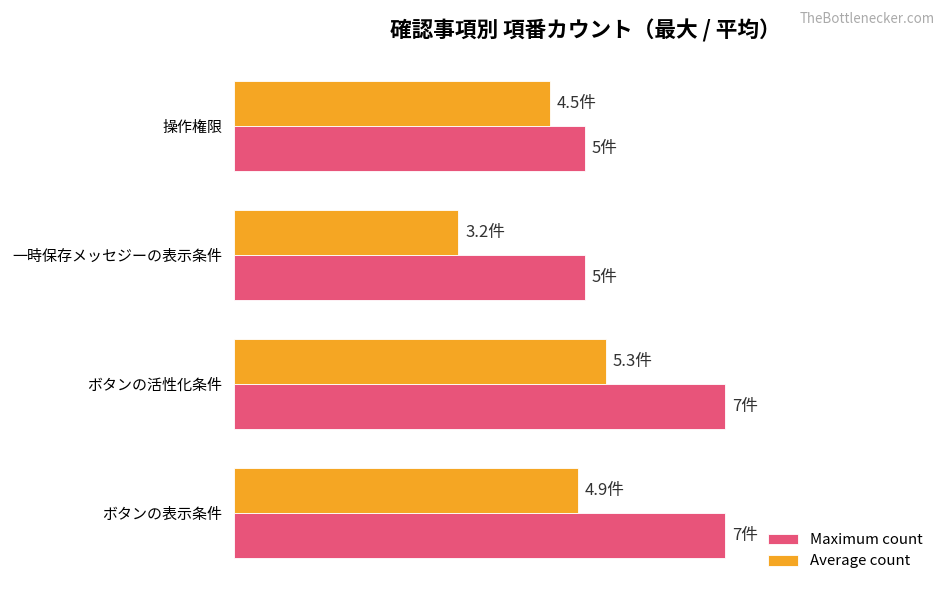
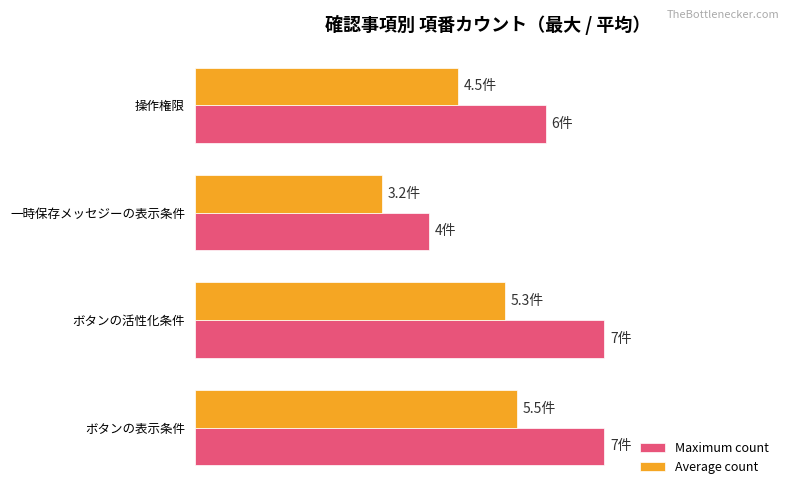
Maximum count, 操作権限: 5件 -> 6件
Maximum count, 一時保存メッセジーの表示条件: 5件 -> 4件
Average count, ボタンの表示条件: 4.9件 -> 5.5件
